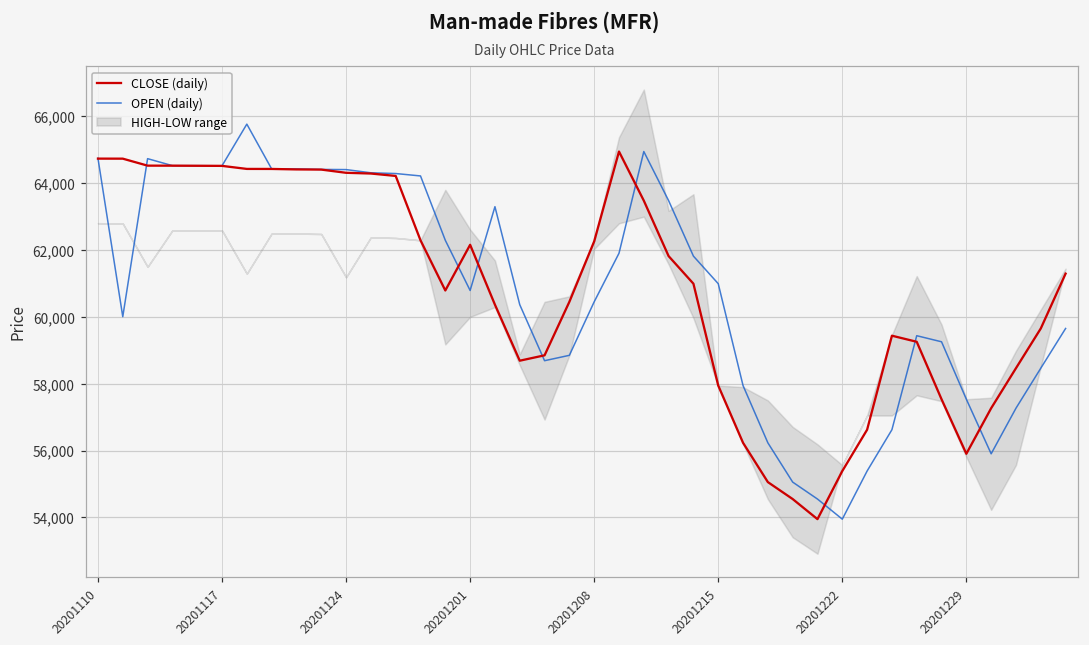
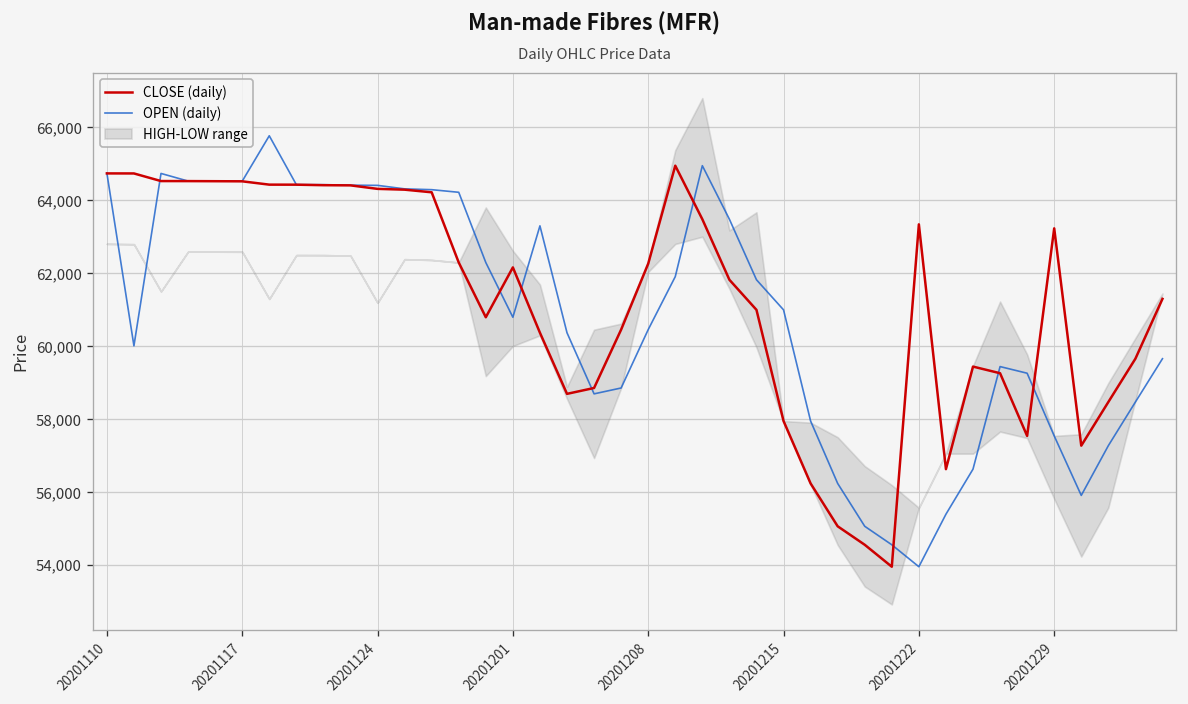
CLOSE (daily), 20201222: 55,400 -> 63,300
CLOSE (daily), 20201229: 55,900 -> 63,200
